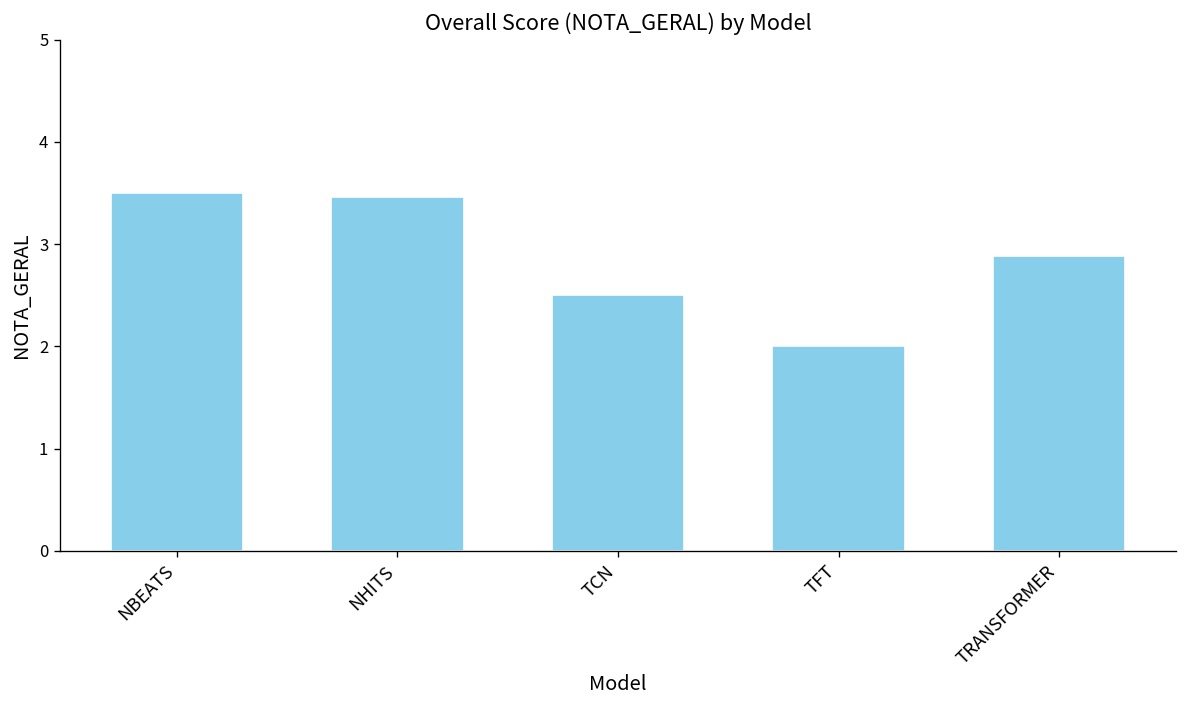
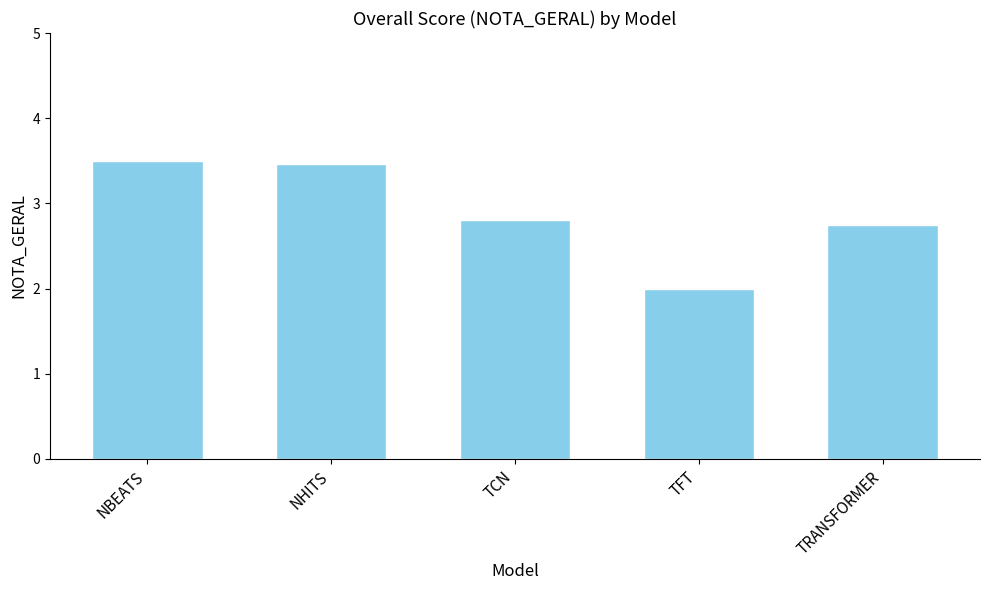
TCN: 2.5 -> 2.8
TRANSFORMER: 2.9 -> 2.8
